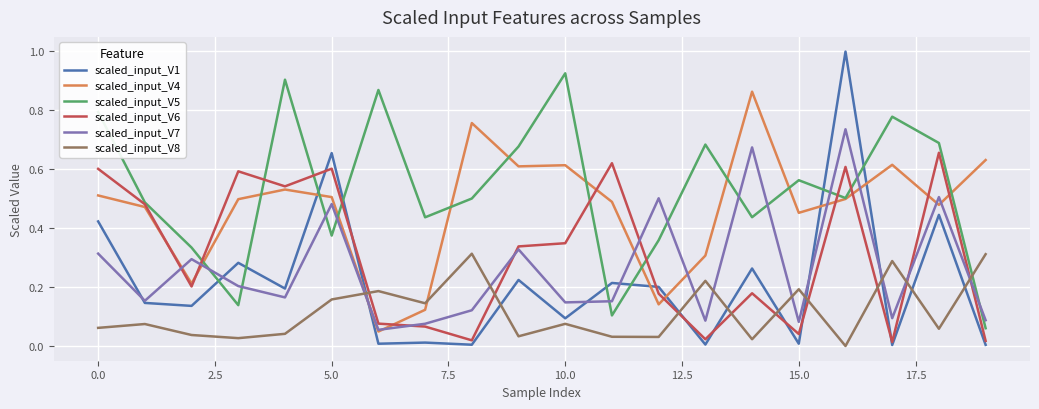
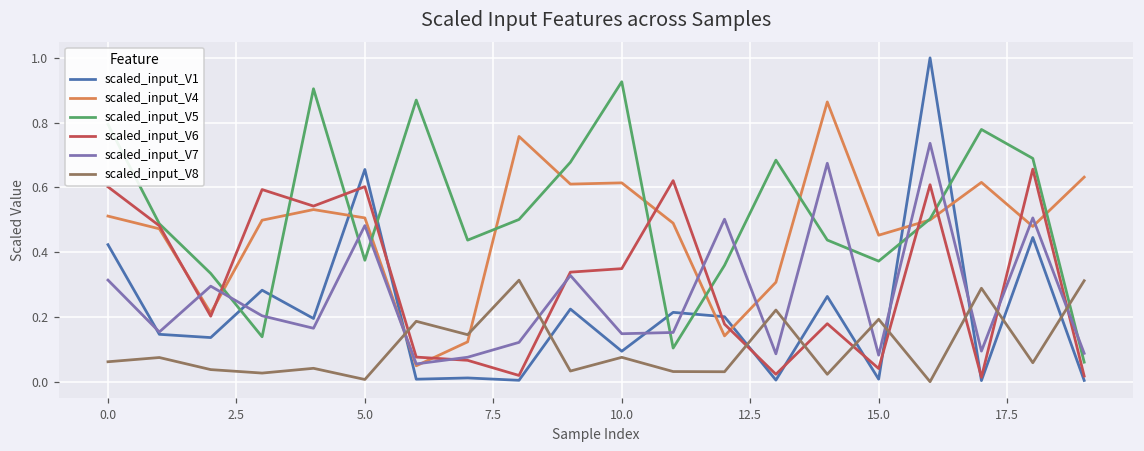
scaled_input_V8, 5.0: 0.16 -> 0.01
scaled_input_V5, 15.0: 0.56 -> 0.37
